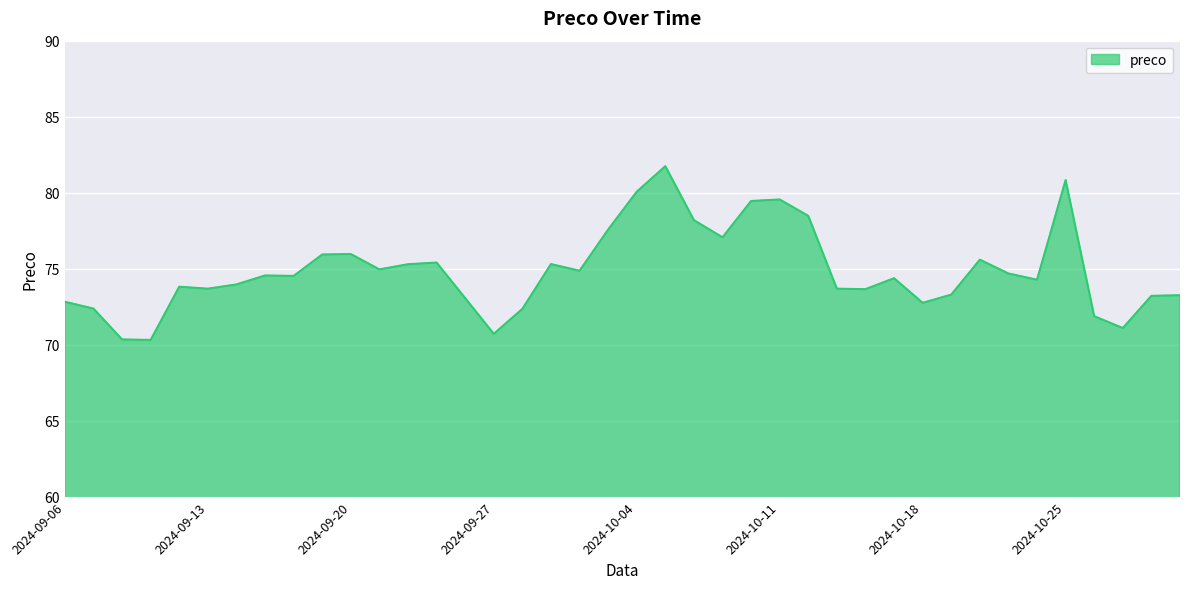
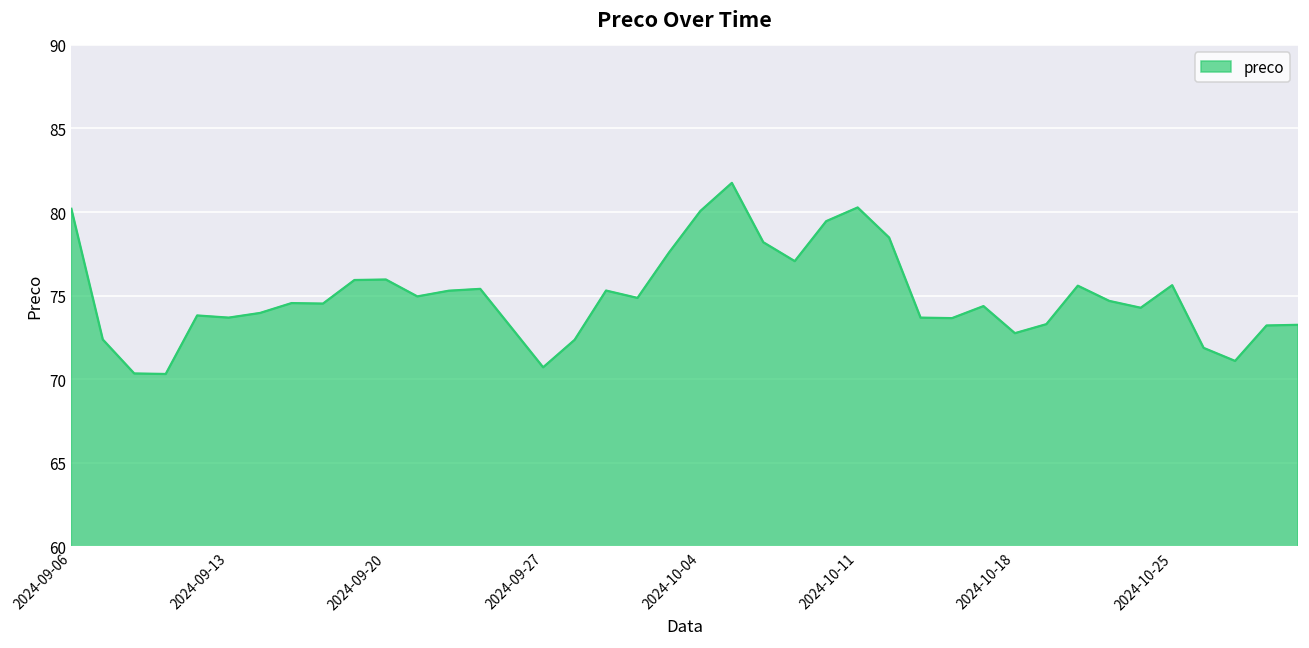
2024-09-06: 72.8 -> 80.2
2024-10-11: 79.6 -> 80.3
2024-10-25: 80.8 -> 75.6
